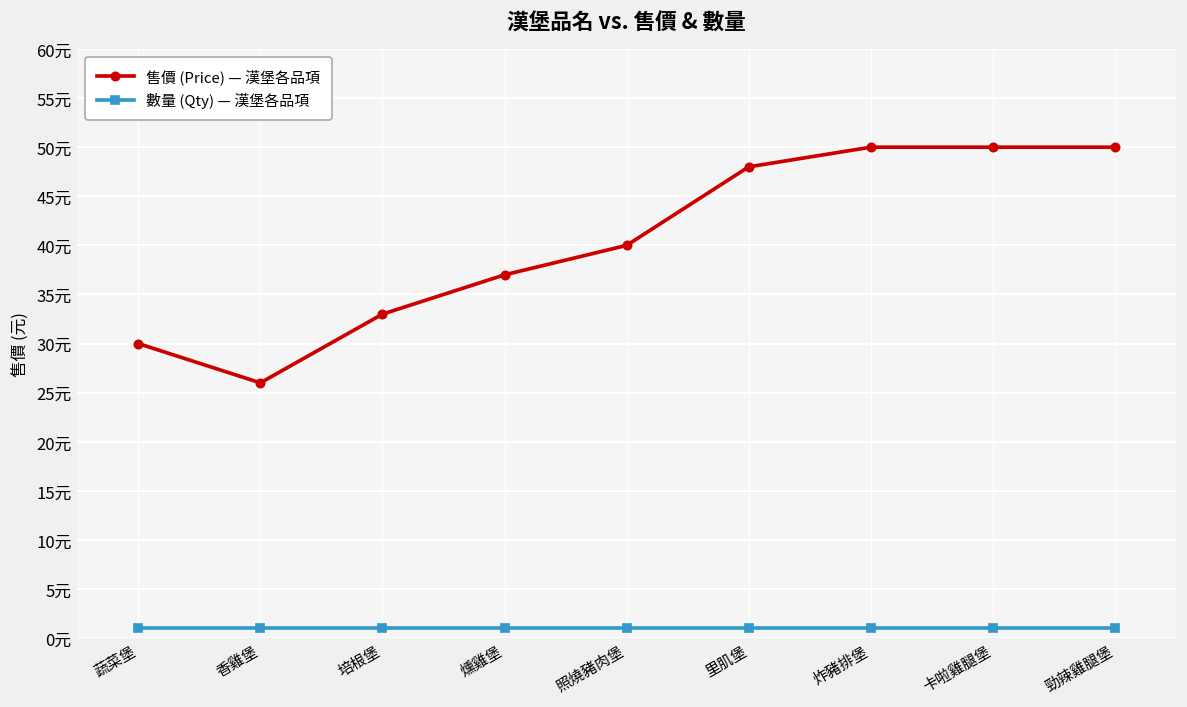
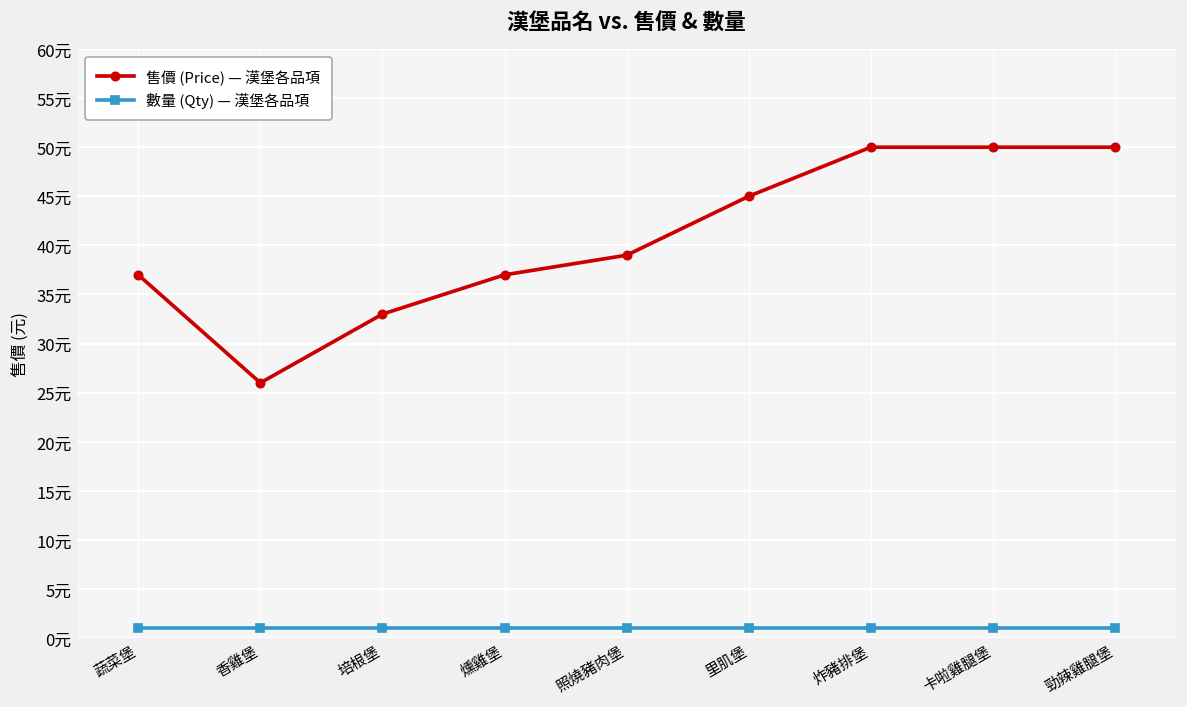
售價 (Price) — 漢堡各品項, 蔬菜堡: 30元 -> 37元
售價 (Price) — 漢堡各品項, 照燒豬肉堡: 40元 -> 39元
售價 (Price) — 漢堡各品項, 里肌堡: 48元 -> 45元
